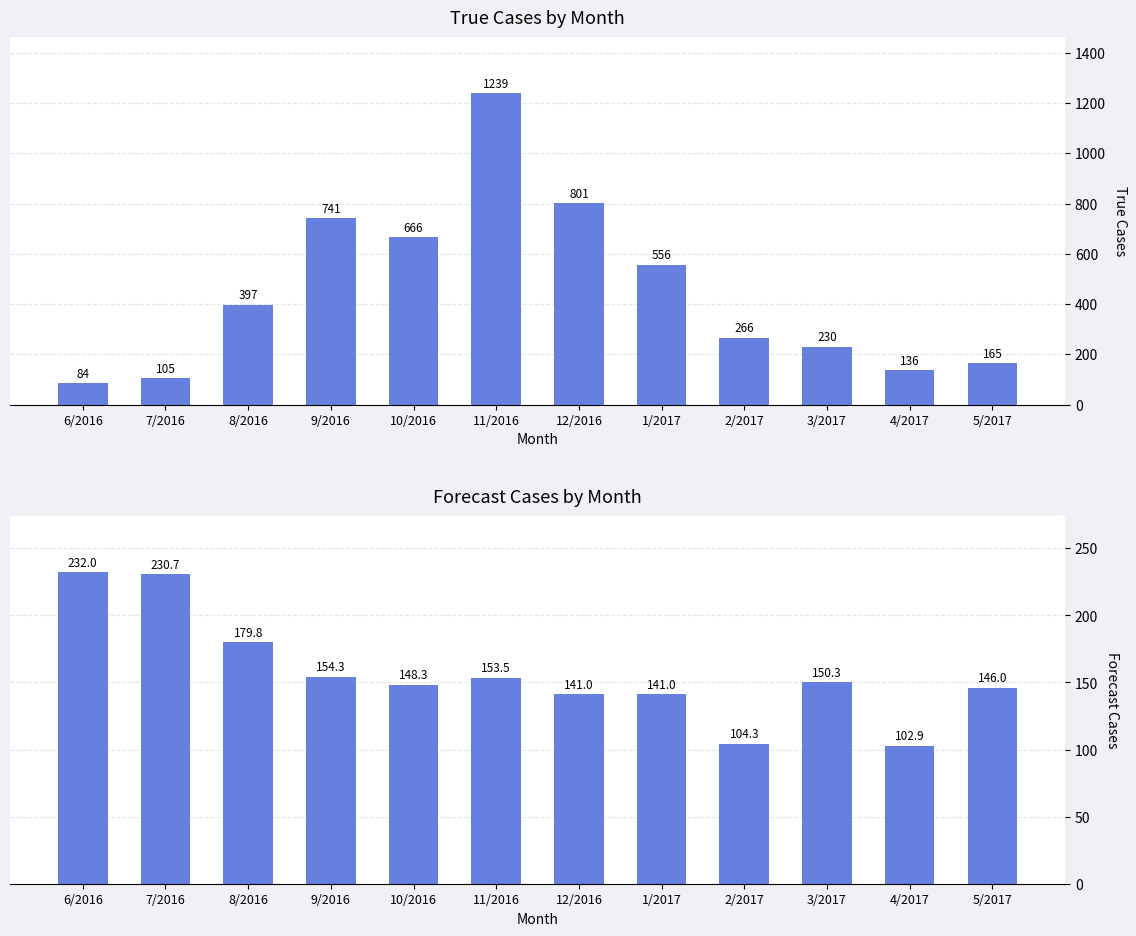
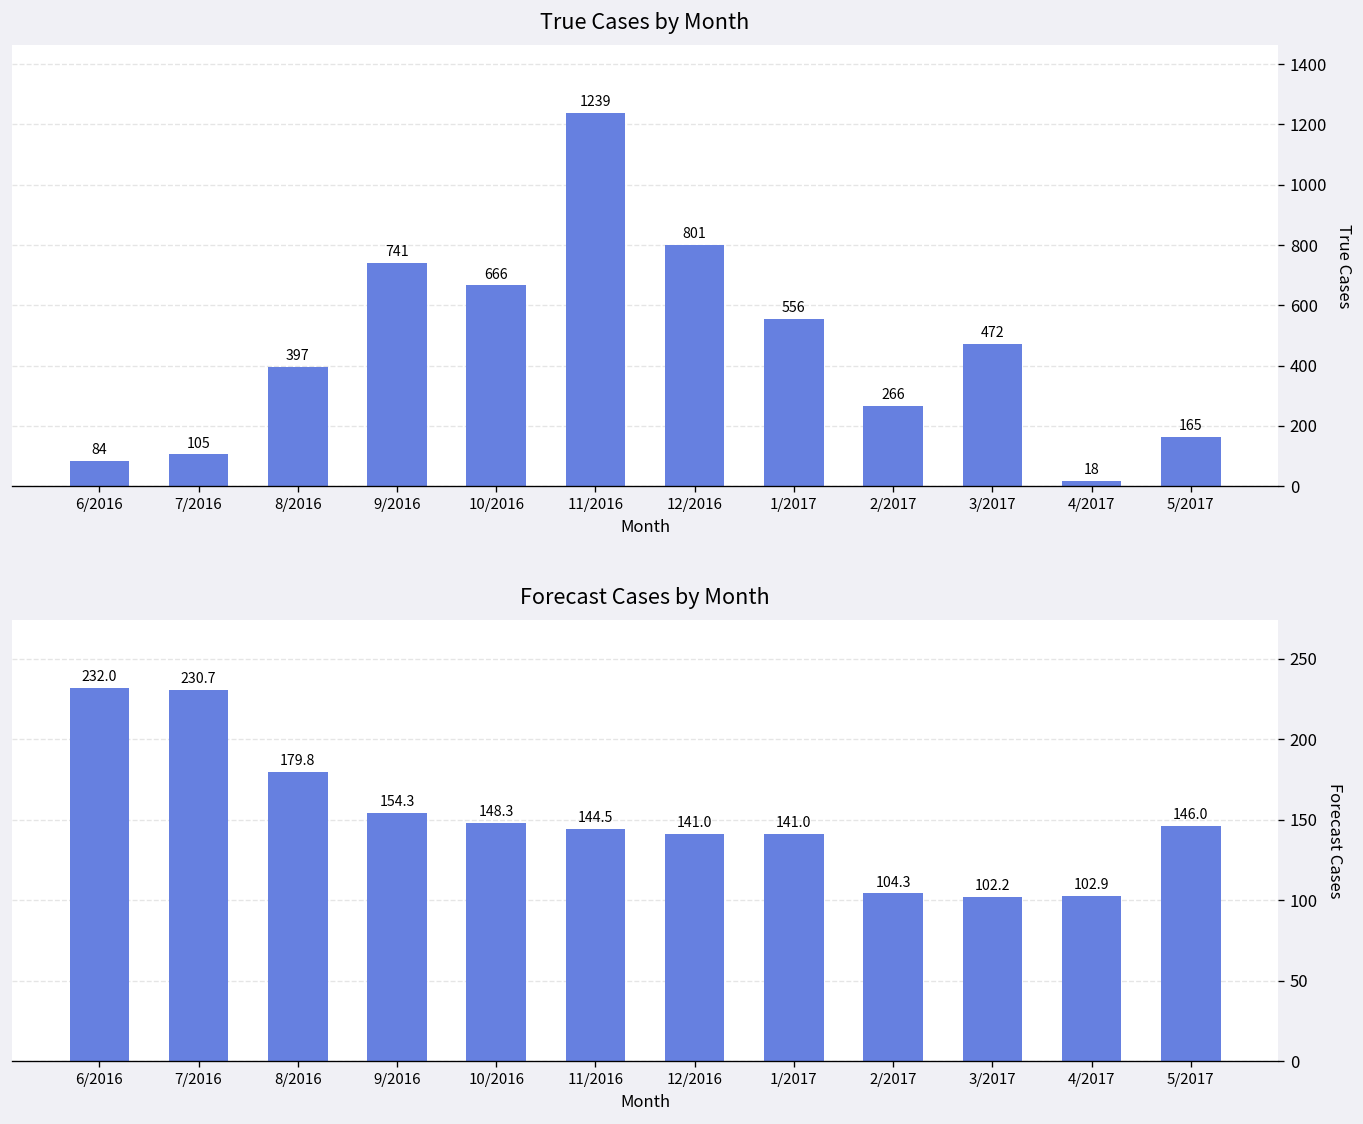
True Cases by Month, 3/2017: 230 -> 472
True Cases by Month, 4/2017: 136 -> 18
Forecast Cases by Month, 11/2016: 153.5 -> 144.5
Forecast Cases by Month, 3/2017: 150.3 -> 102.2
